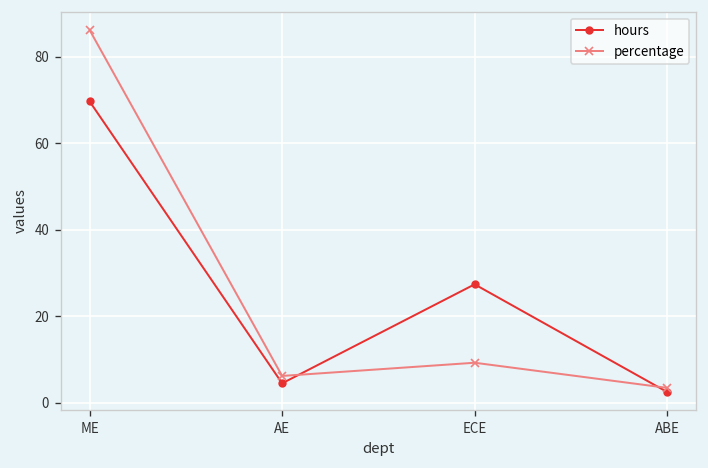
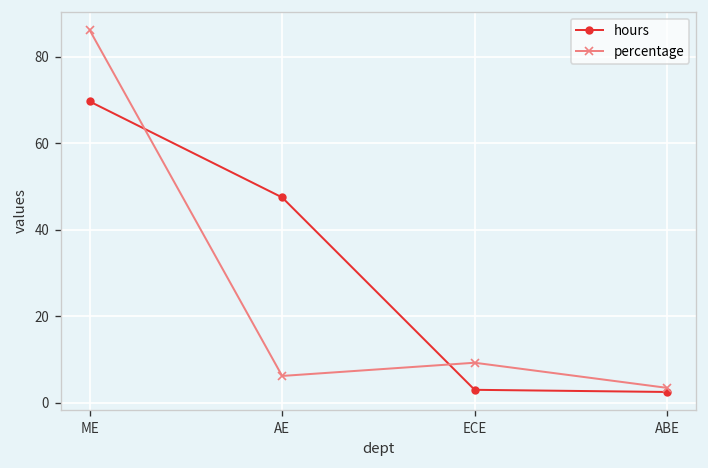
hours, AE: 5 -> 48
hours, ECE: 27 -> 3
